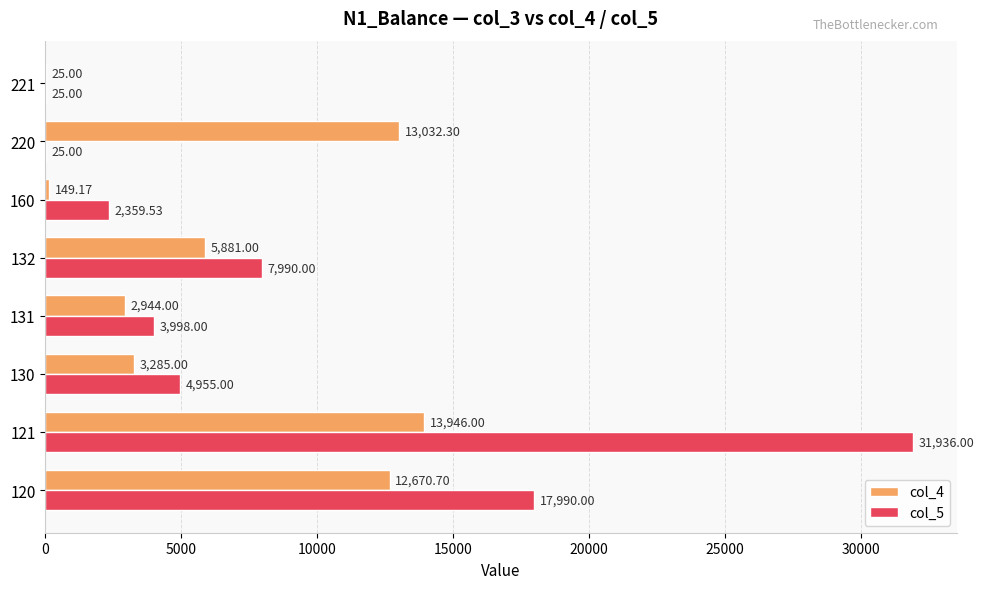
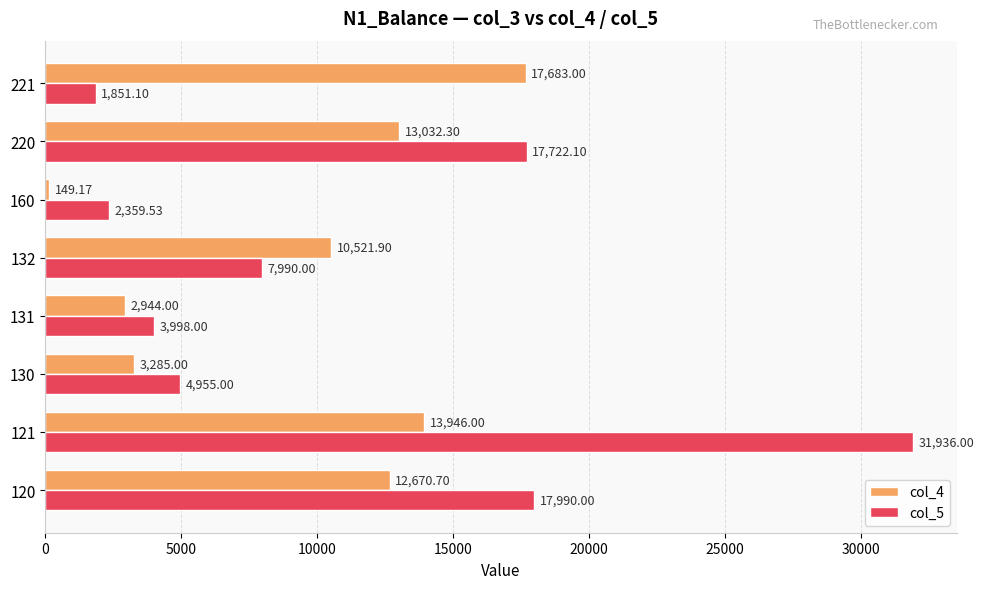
col_4, 221: 25.00 -> 17,683.00
col_5, 221: 25.00 -> 1,851.10
col_5, 220: 25.00 -> 17,722.10
col_4, 132: 5,881.00 -> 10,521.90
